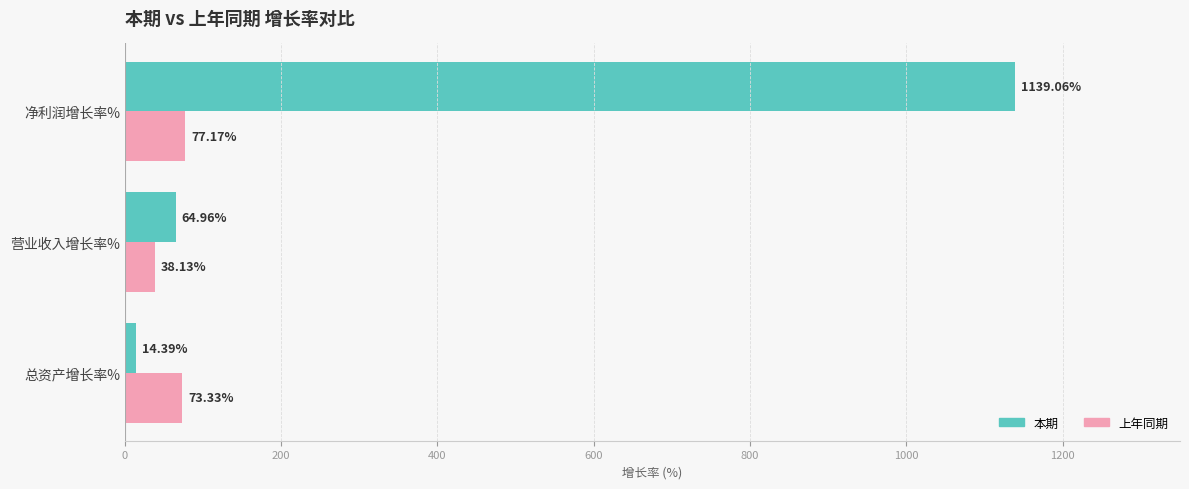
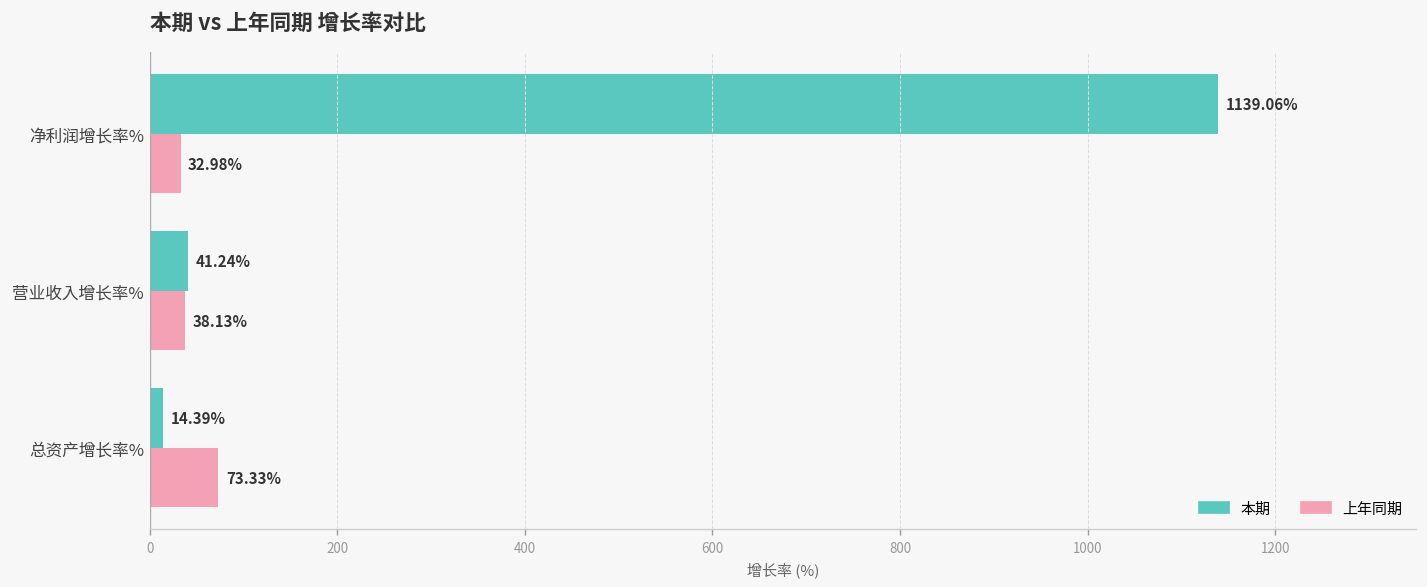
上年同期, 净利润增长率%: 77.17% -> 32.98%
本期, 营业收入增长率%: 64.96% -> 41.24%
